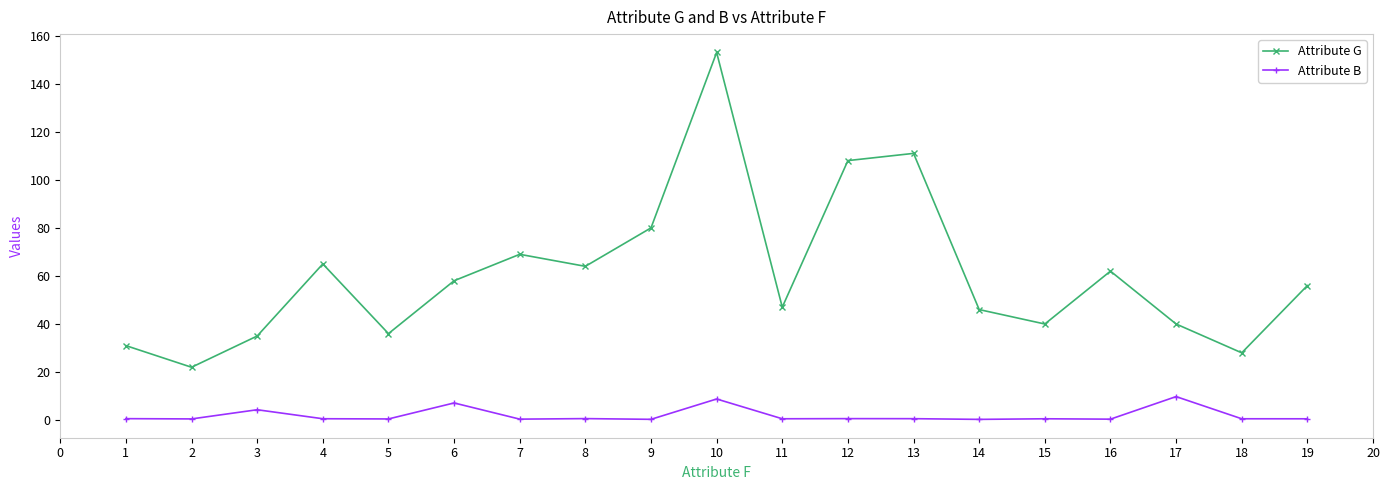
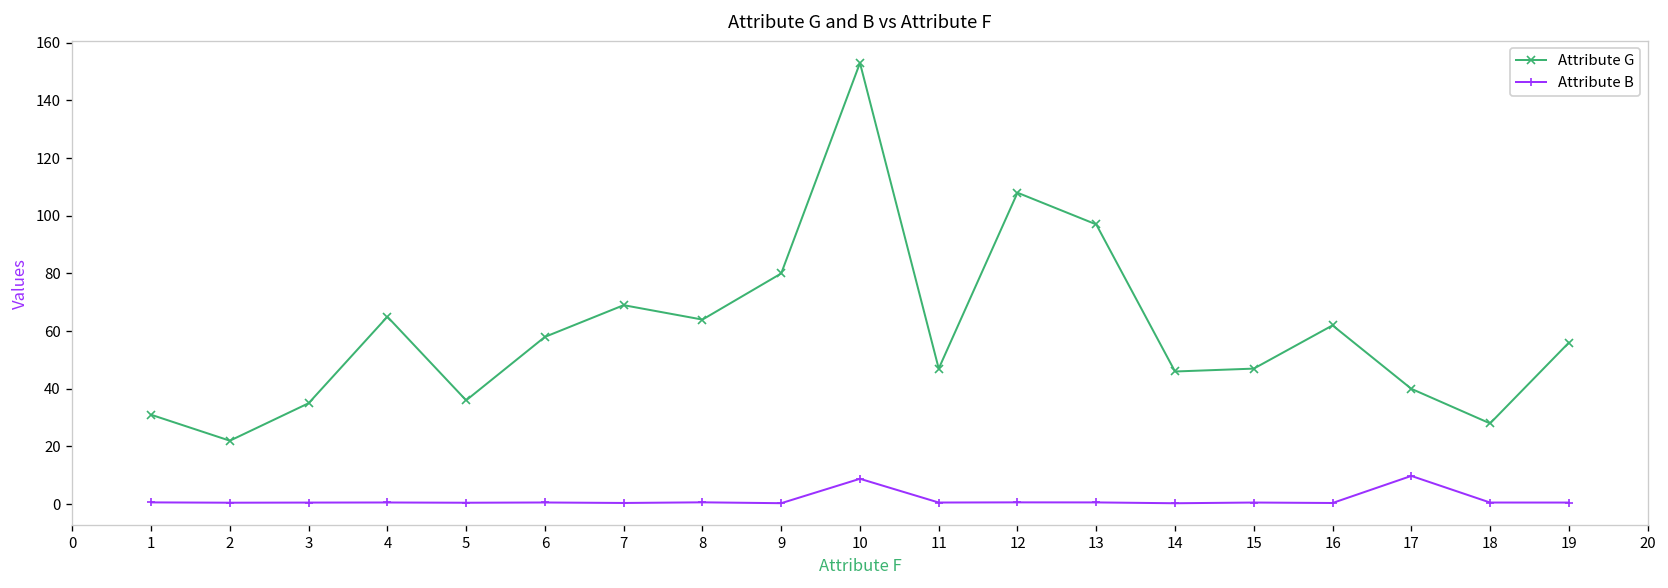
Attribute B, 3: 4 -> 1
Attribute B, 6: 7 -> 1
Attribute G, 13: 111 -> 97
Attribute G, 15: 40 -> 47
